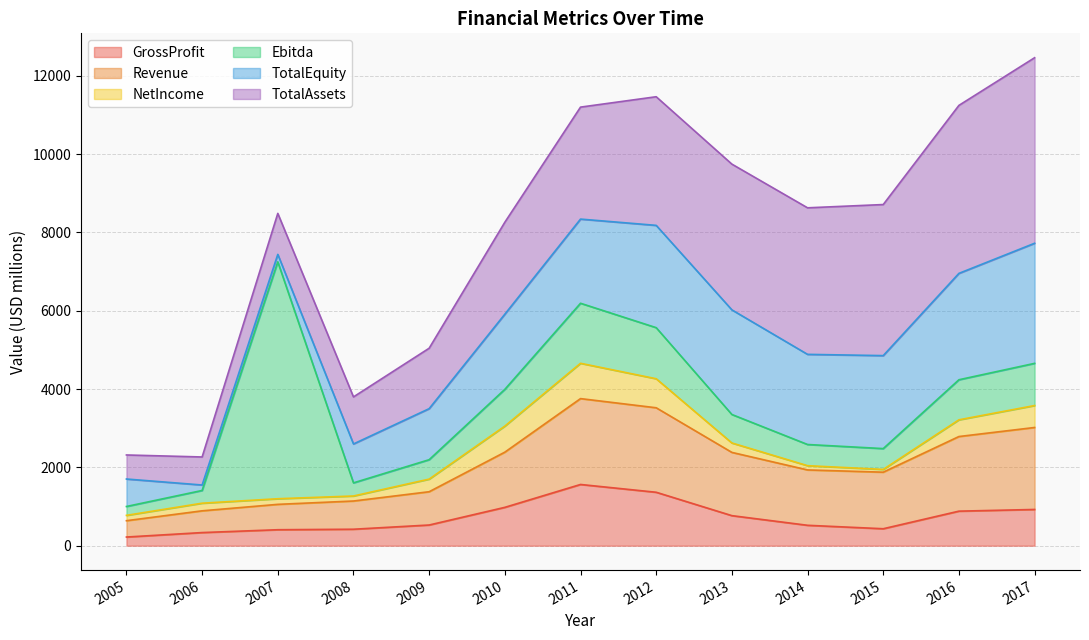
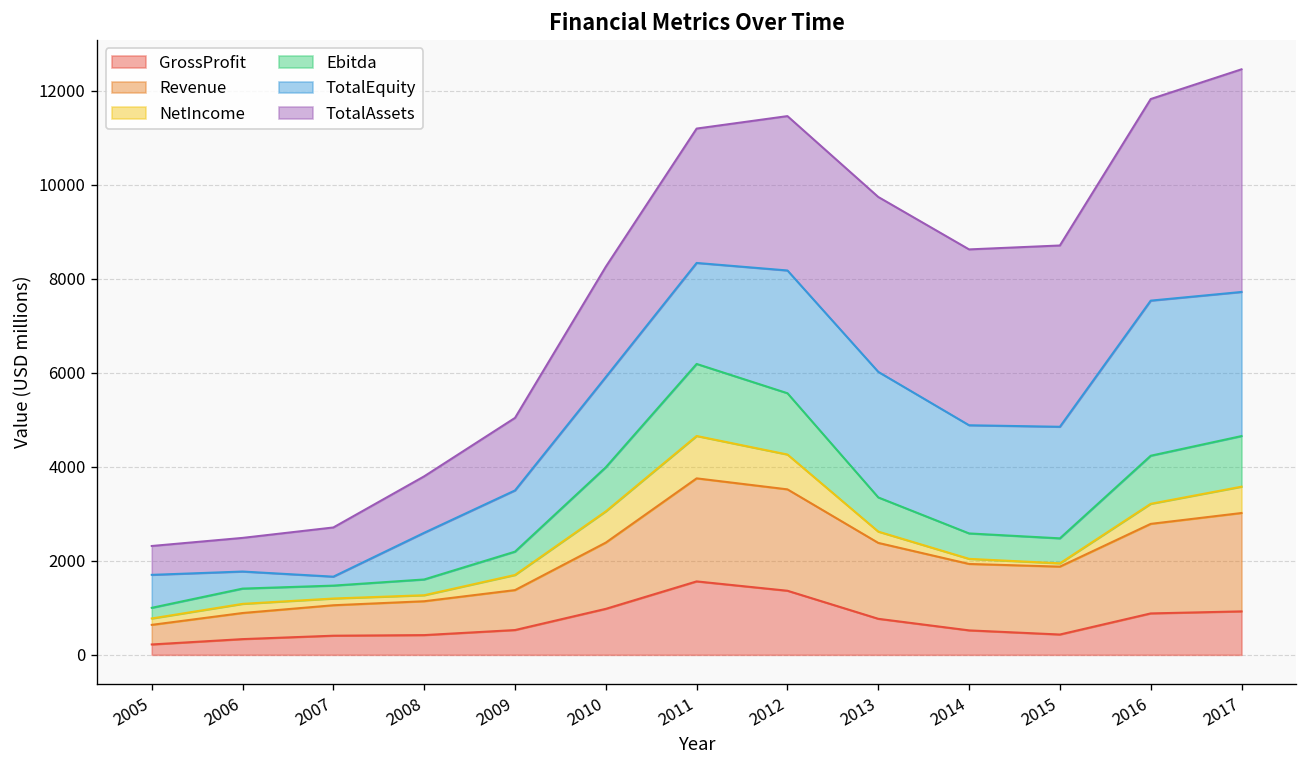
TotalEquity, 2006: 100 -> 400
Ebitda, 2007: 6000 -> 300
TotalEquity, 2016: 2700 -> 3300
